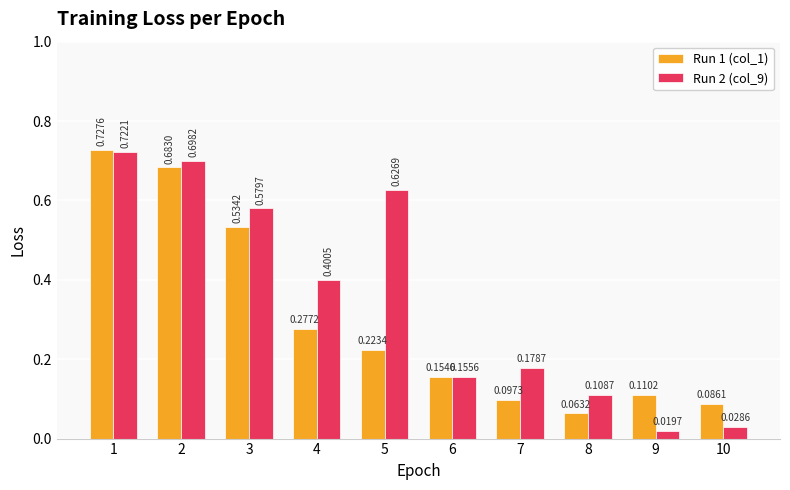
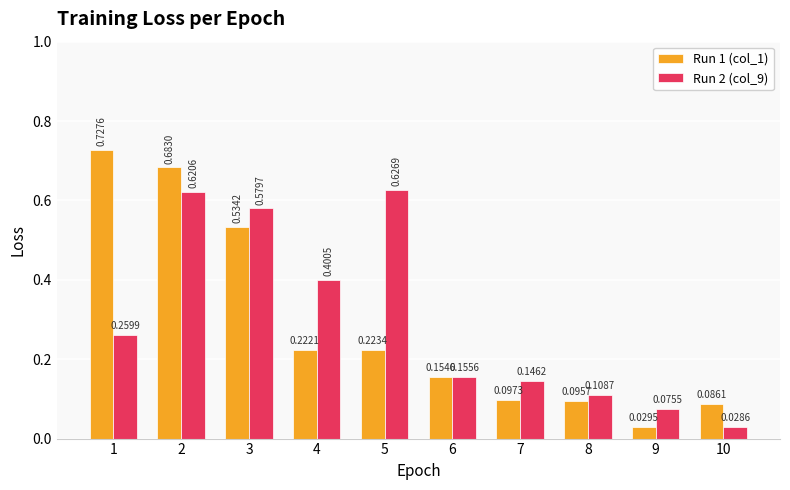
Run 2 (col_9), 1: 0.7221 -> 0.2599
Run 2 (col_9), 2: 0.6982 -> 0.6206
Run 1 (col_1), 4: 0.2772 -> 0.2221
Run 2 (col_9), 7: 0.1787 -> 0.1462
Run 1 (col_1), 8: 0.0632 -> 0.0957
Run 1 (col_1), 9: 0.1102 -> 0.0295
Run 2 (col_9), 9: 0.0197 -> 0.0755
